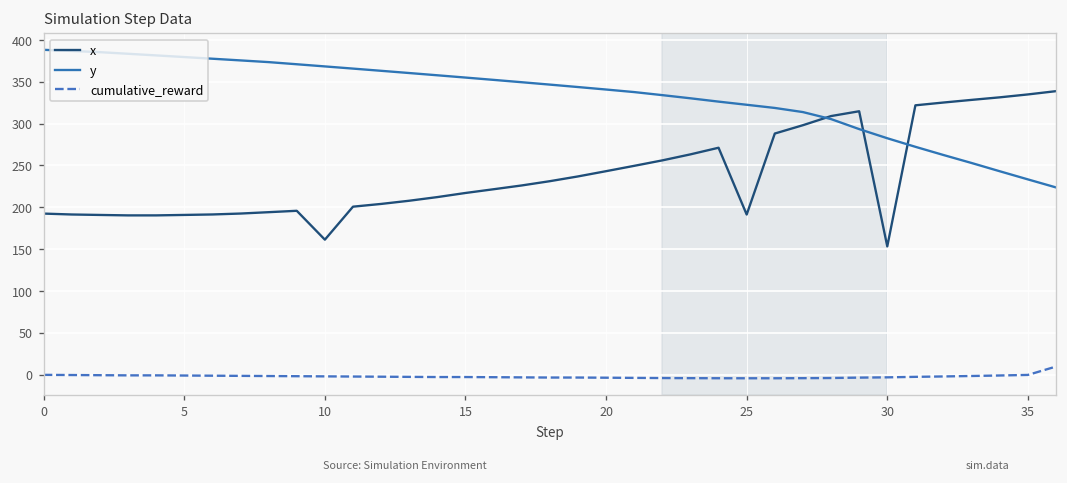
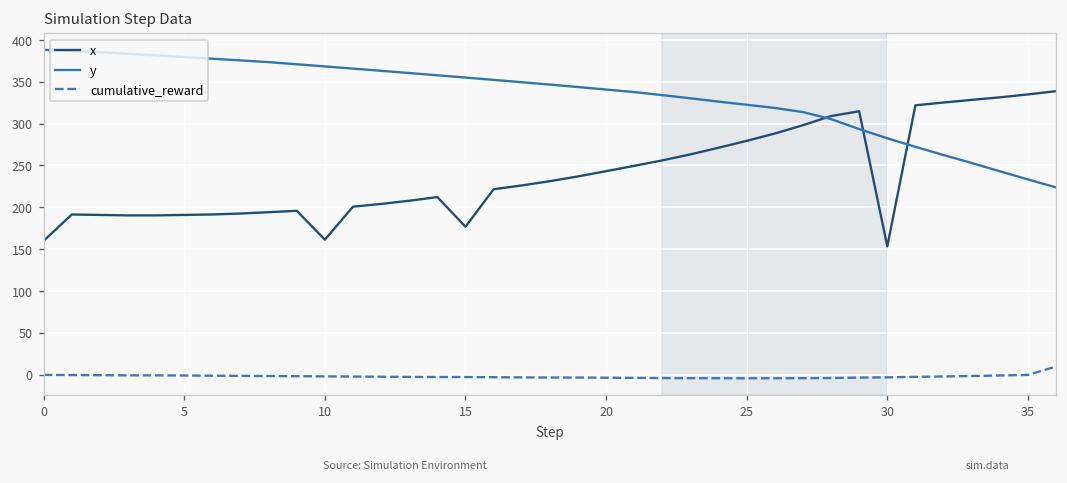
x, 0: 190 -> 160
x, 15: 220 -> 180
x, 25: 190 -> 280
